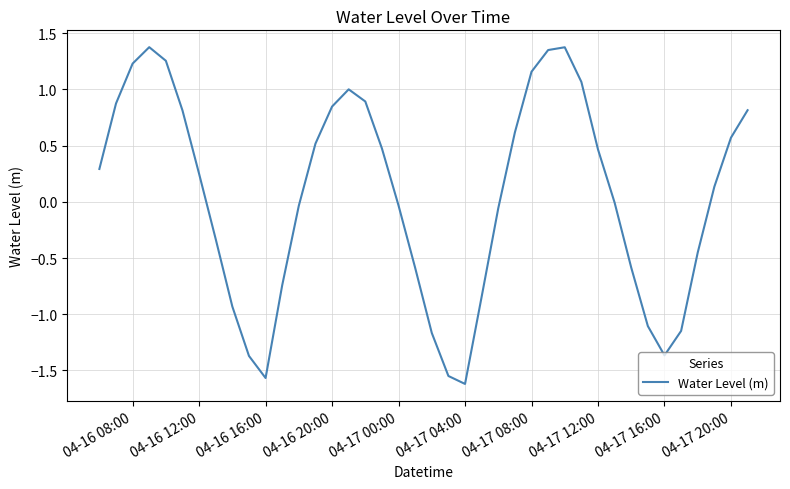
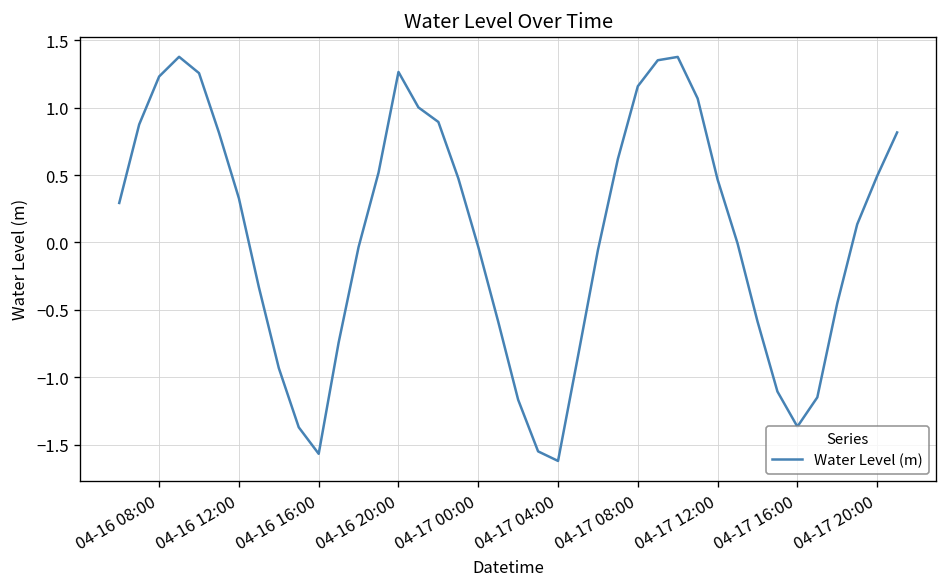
04-16 12:00: 0.25 -> 0.33
04-16 20:00: 0.85 -> 1.26
04-17 20:00: 0.57 -> 0.49
